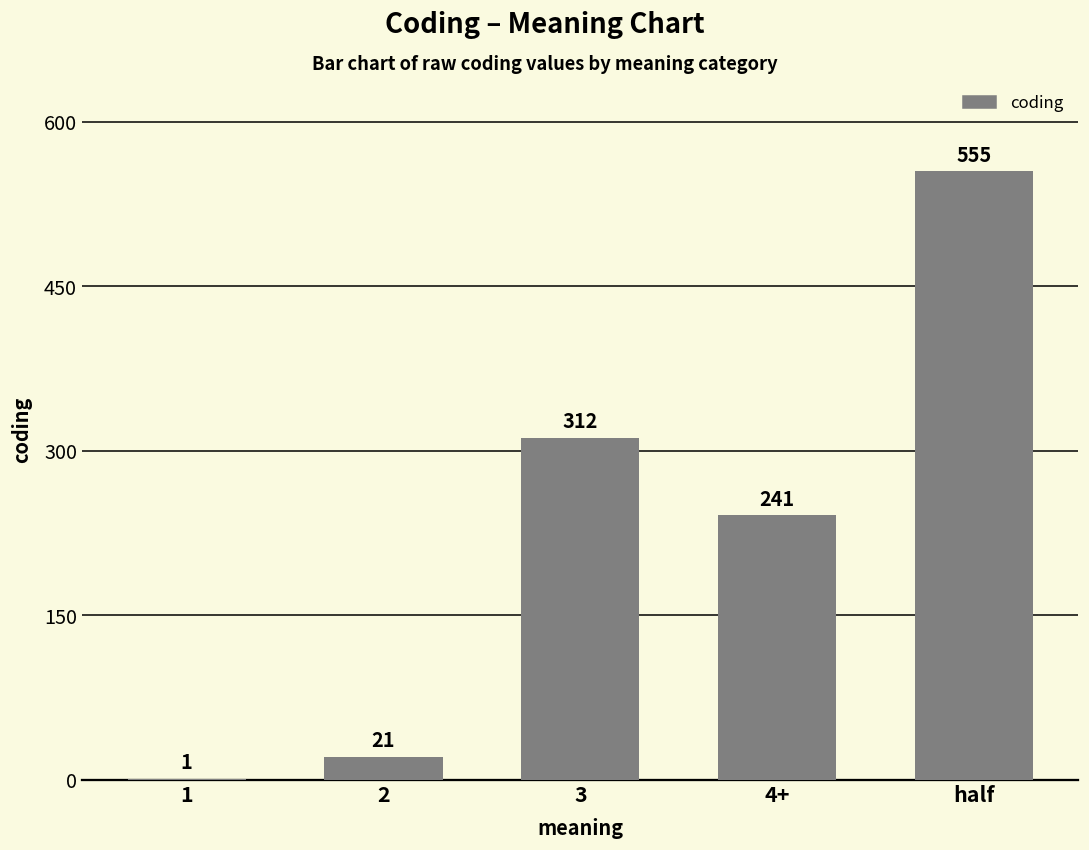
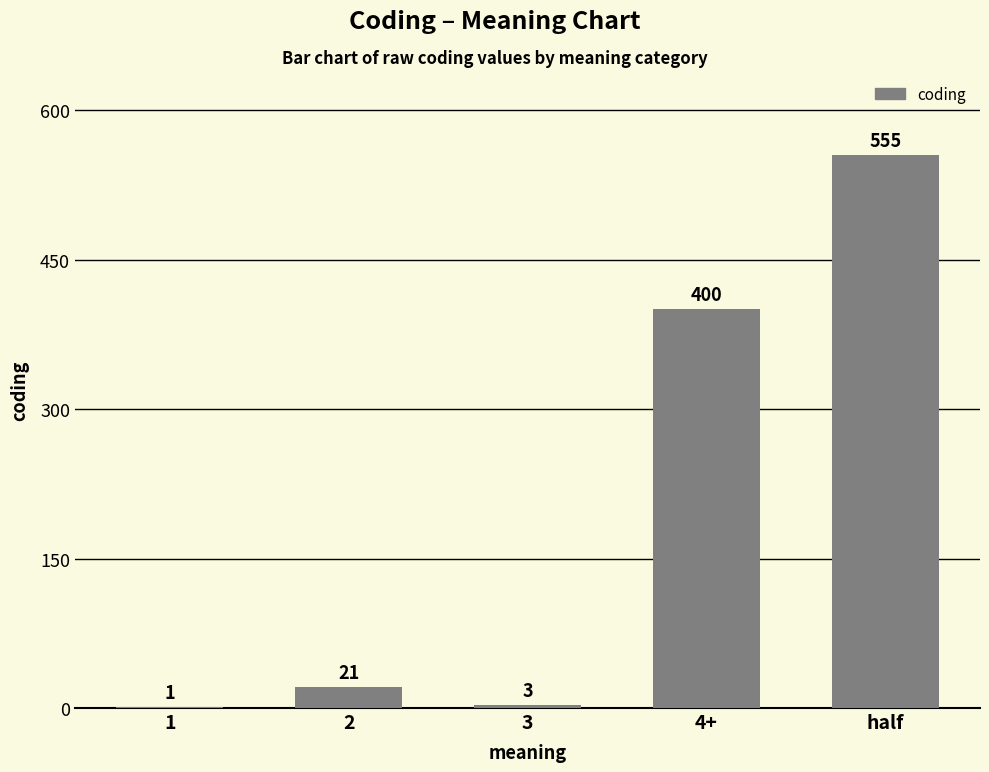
3: 312 -> 3
4+: 241 -> 400
